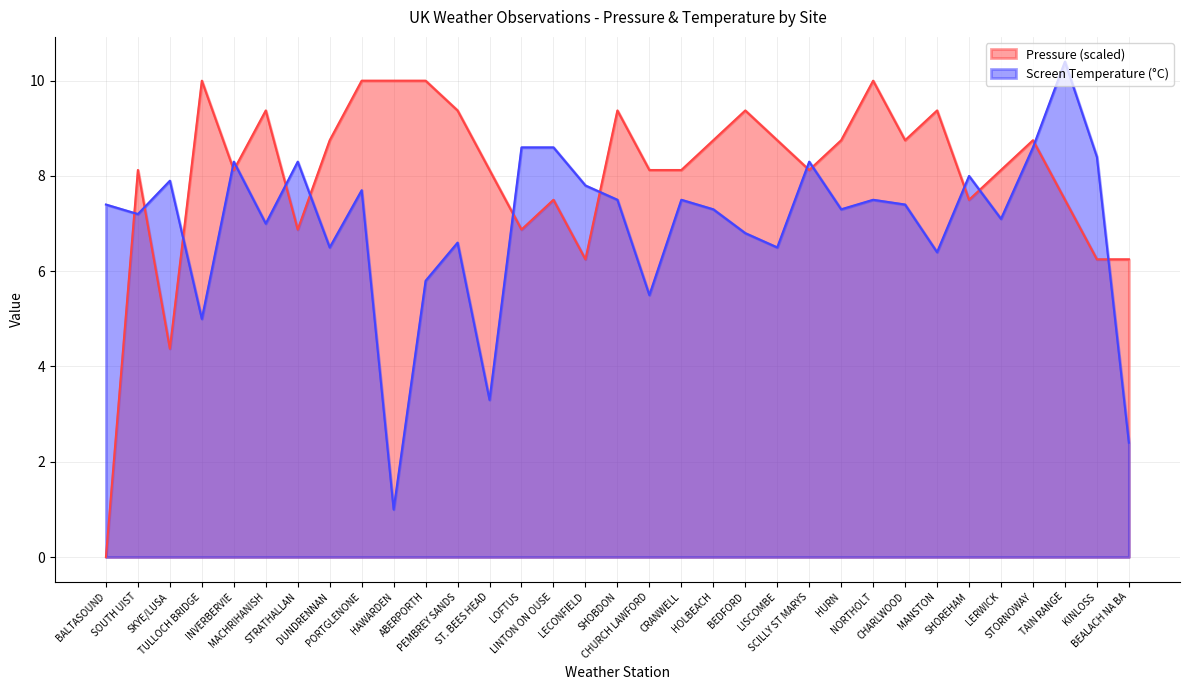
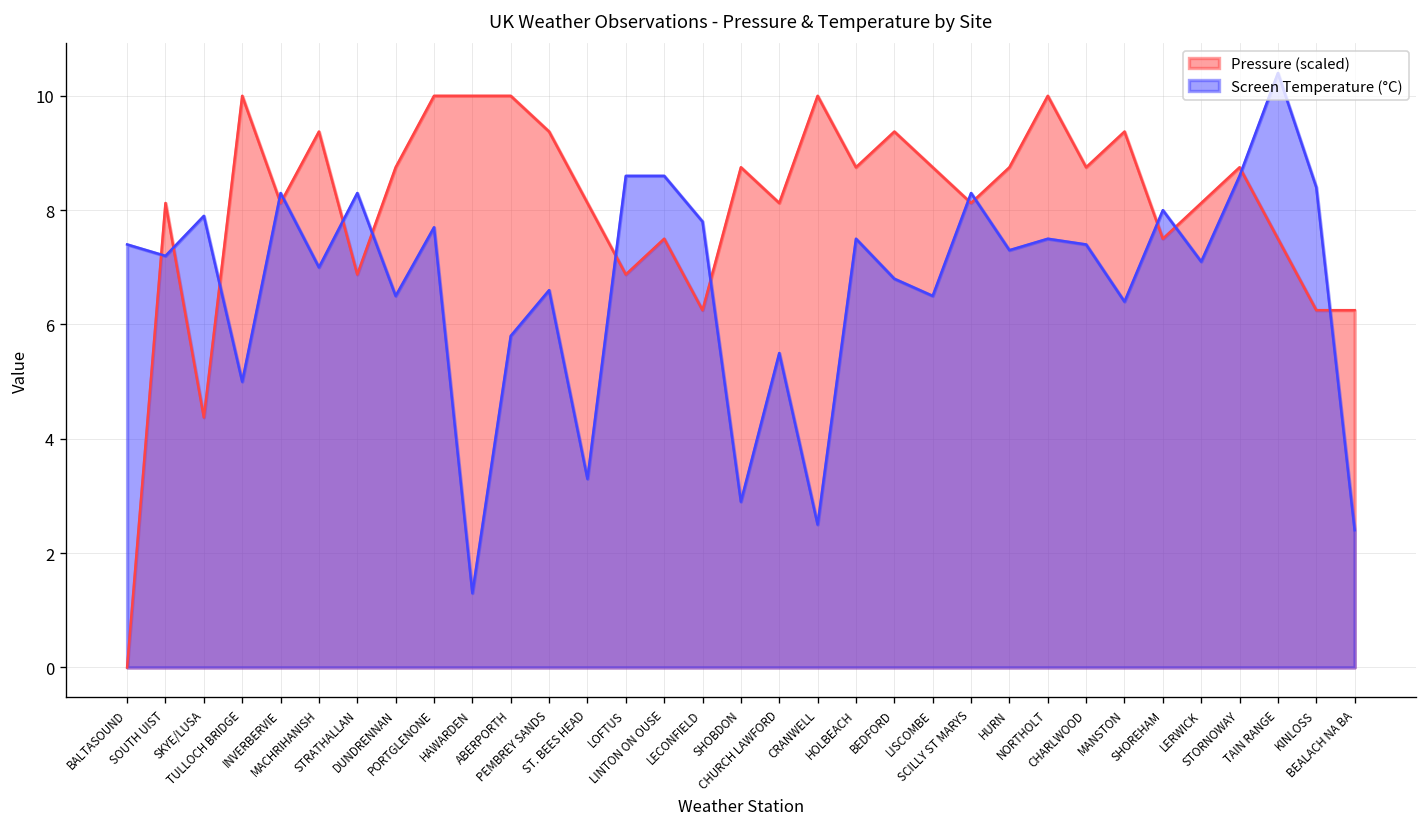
Screen Temperature (°C), HAWARDEN: 1.0 -> 1.3
Pressure (scaled), SHOBDON: 9.4 -> 8.8
Screen Temperature (°C), SHOBDON: 7.5 -> 2.9
Pressure (scaled), CRANWELL: 8.1 -> 10.0
Screen Temperature (°C), CRANWELL: 7.5 -> 2.5
Screen Temperature (°C), HOLBEACH: 7.3 -> 7.5
